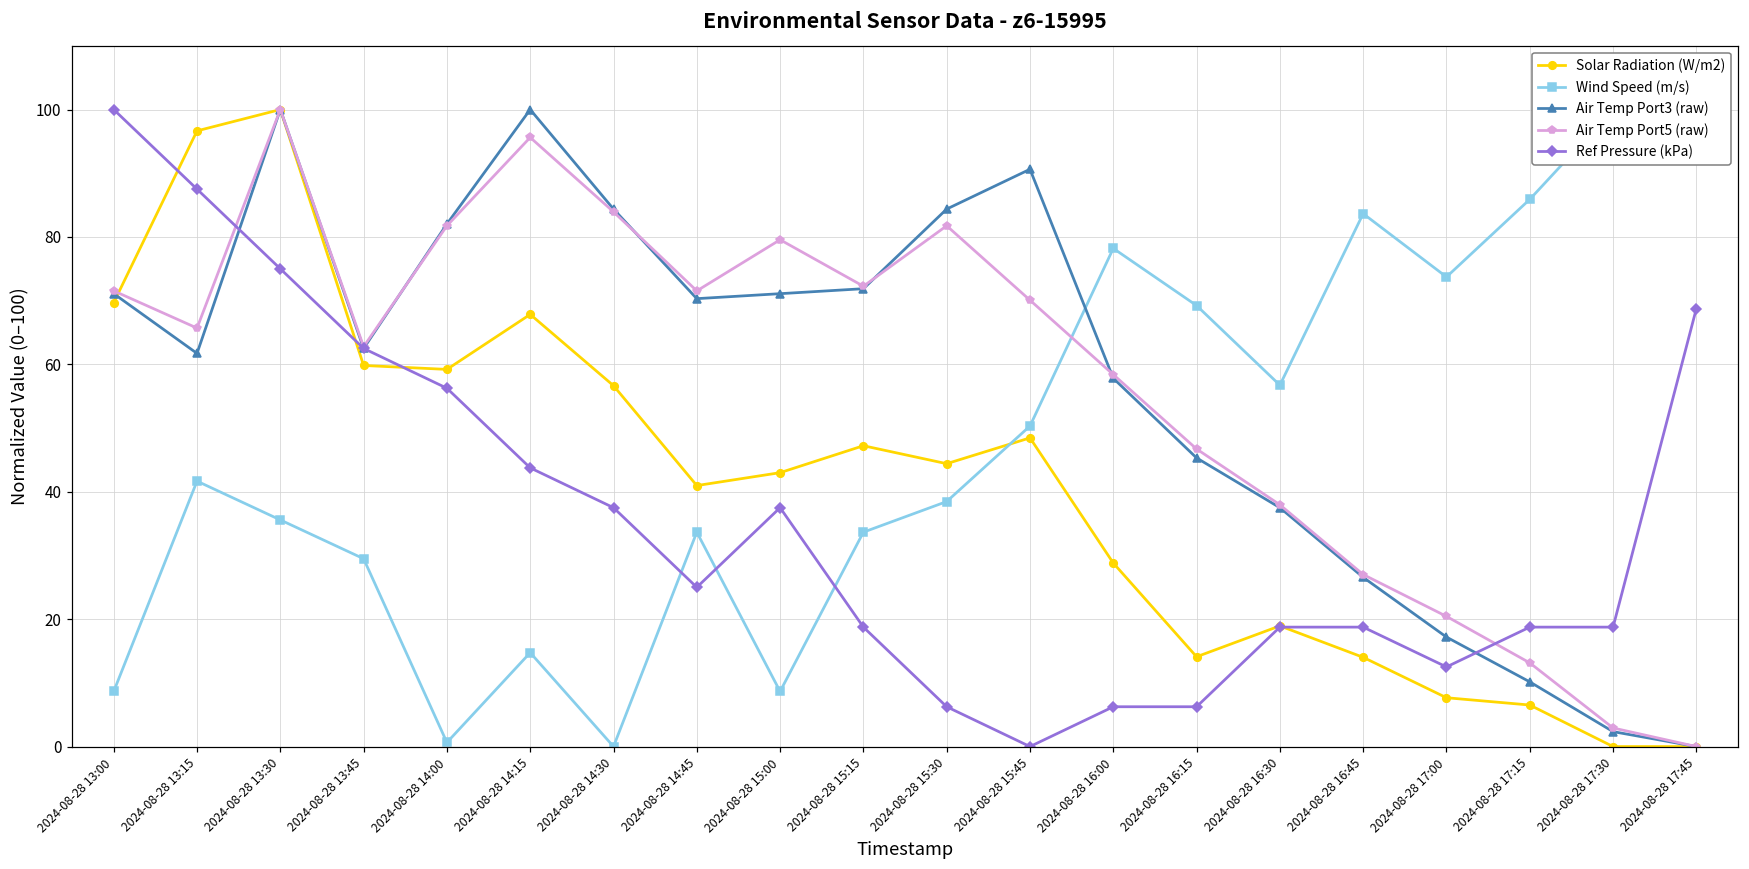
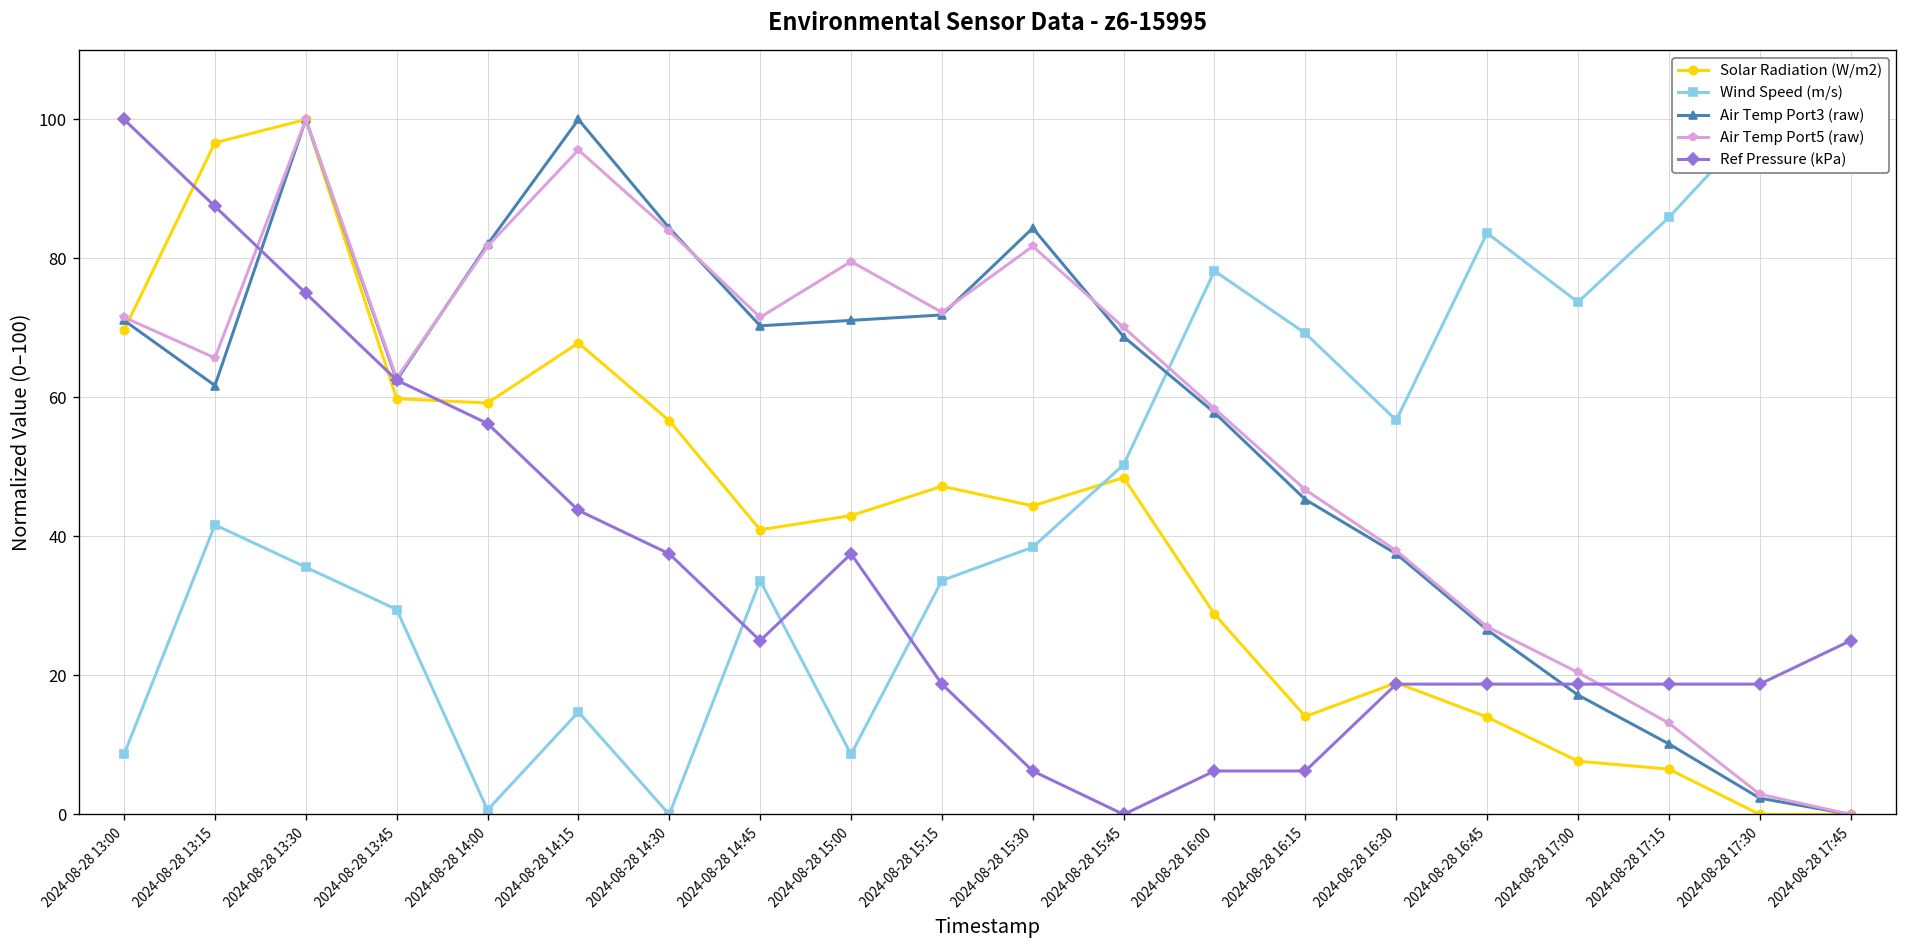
Air Temp Port3 (raw), 2024-08-28 15:45: 91 -> 69
Ref Pressure (kPa), 2024-08-28 17:00: 13 -> 19
Ref Pressure (kPa), 2024-08-28 17:45: 69 -> 25
